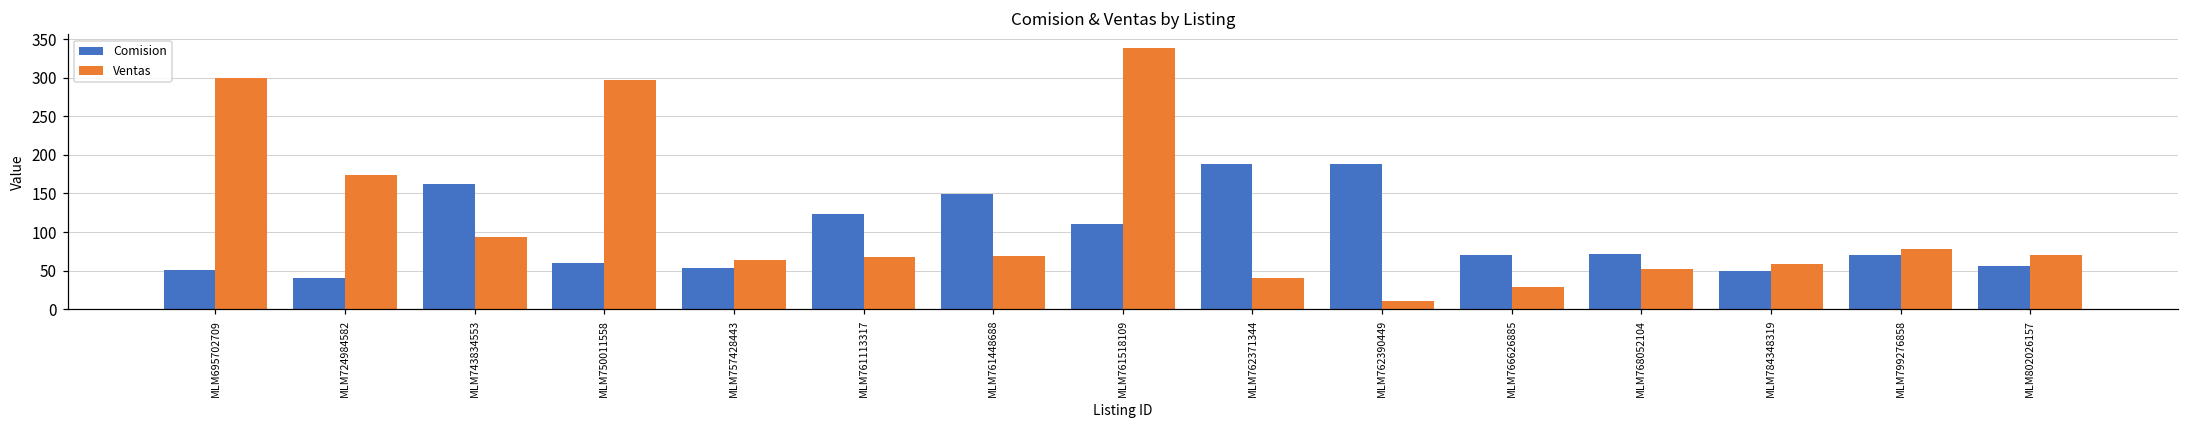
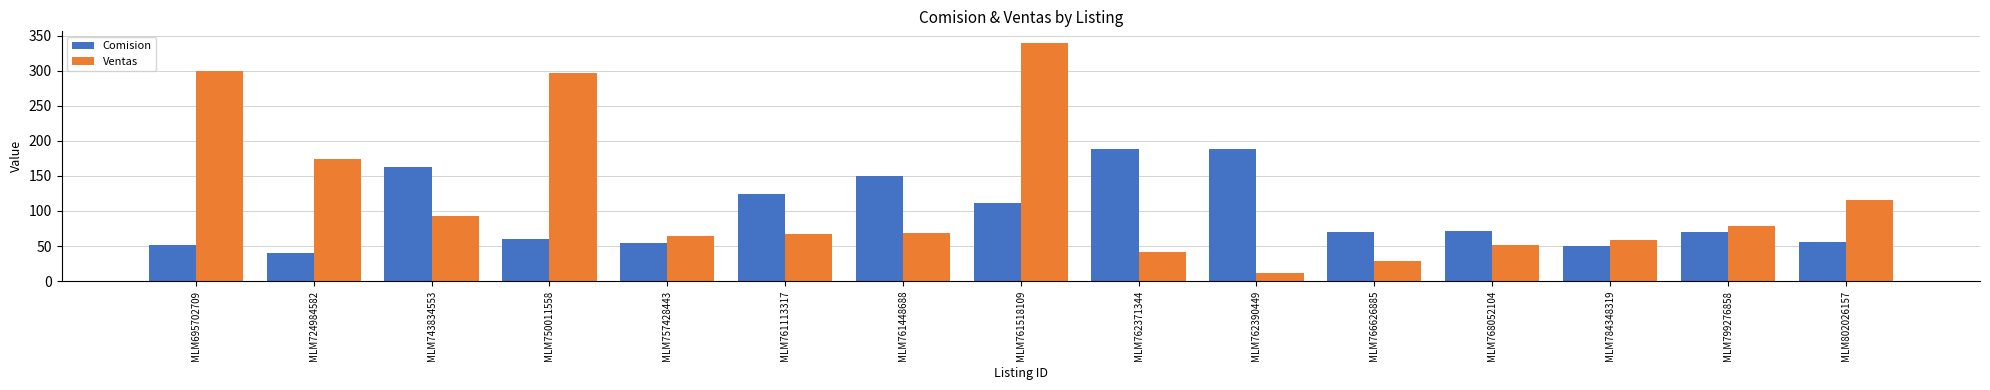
Ventas, MLM802026157: 70 -> 120
